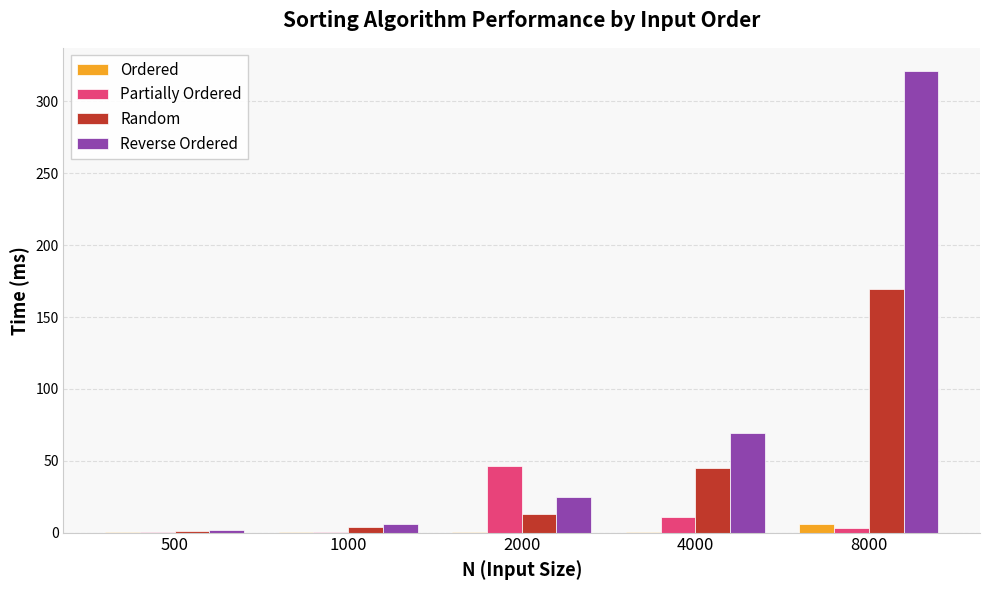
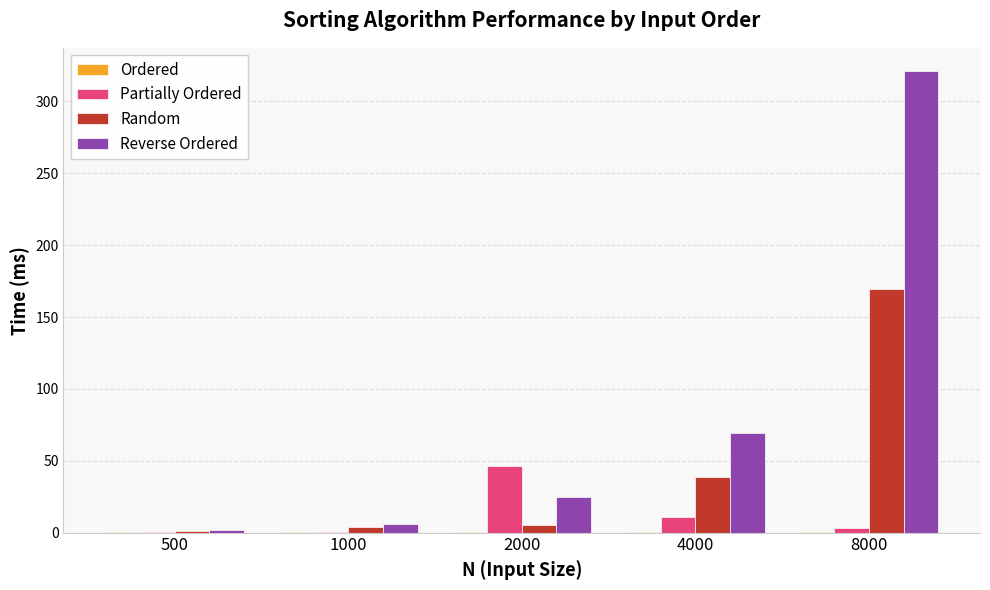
Random, 2000: 13 -> 5
Random, 4000: 45 -> 39
Ordered, 8000: 6 -> 0
